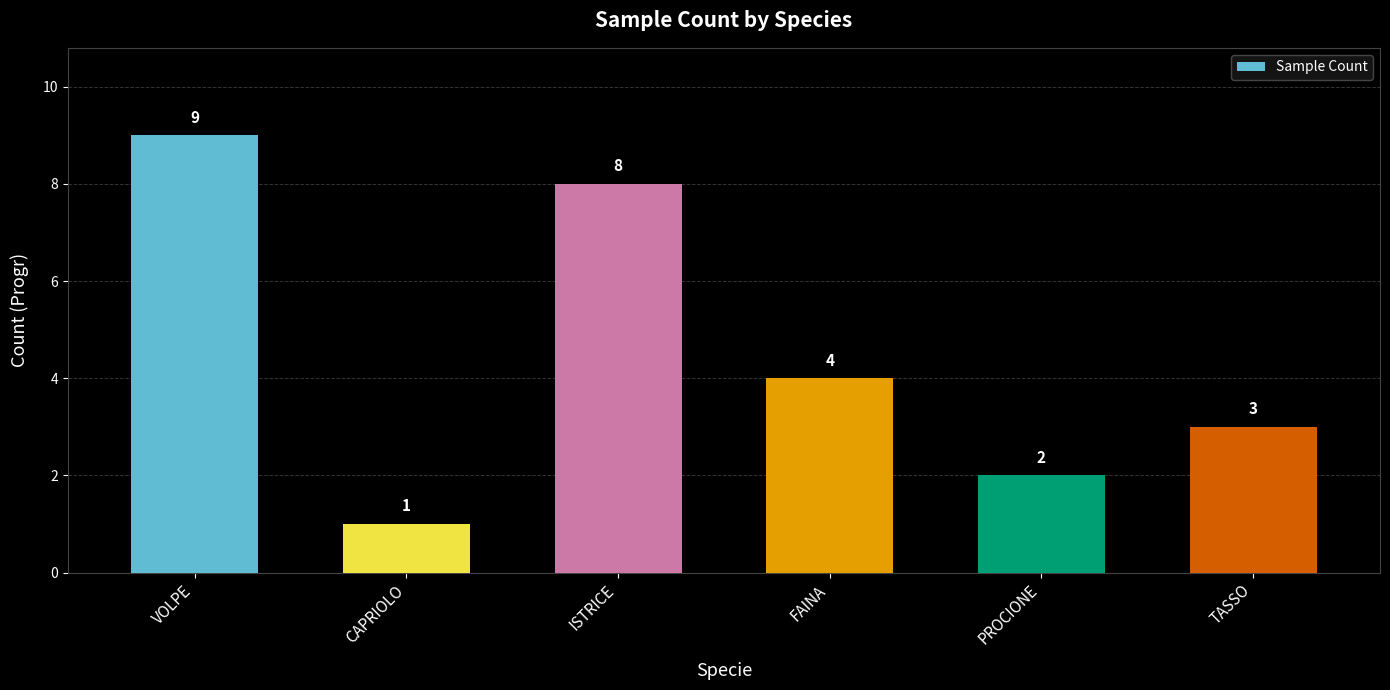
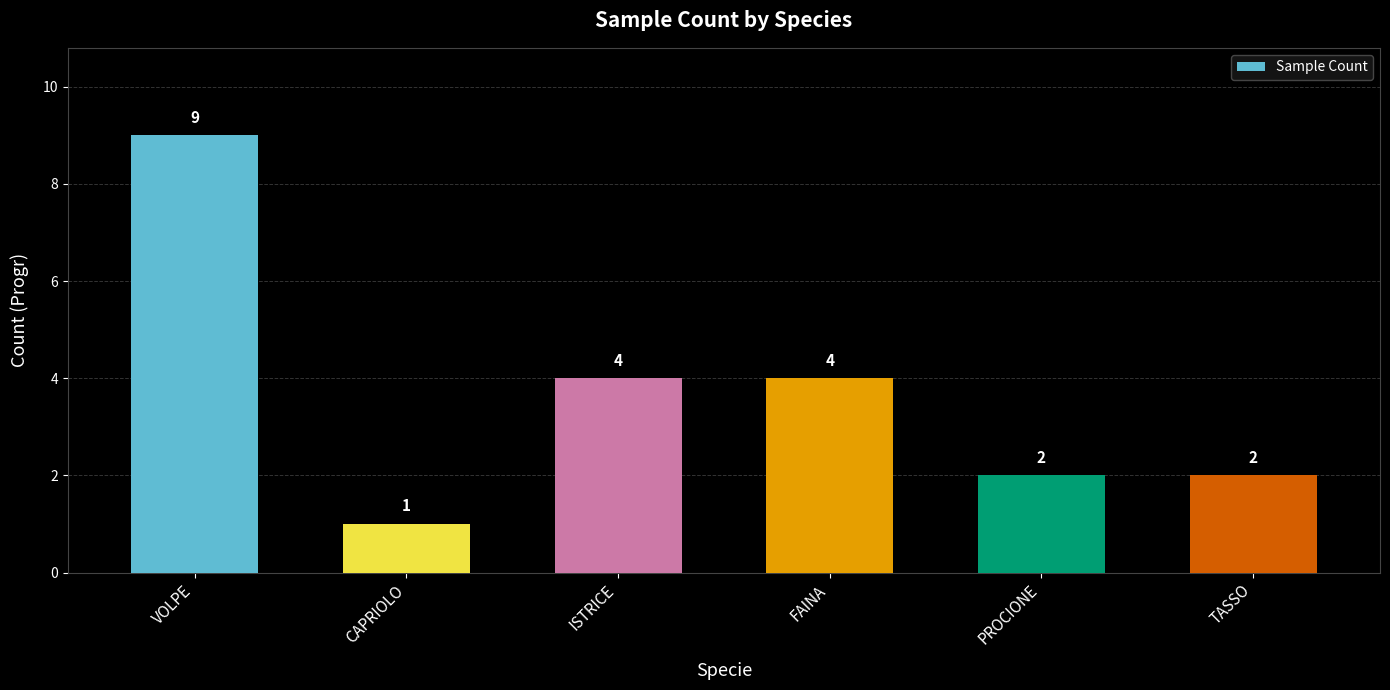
ISTRICE: 8 -> 4
TASSO: 3 -> 2
